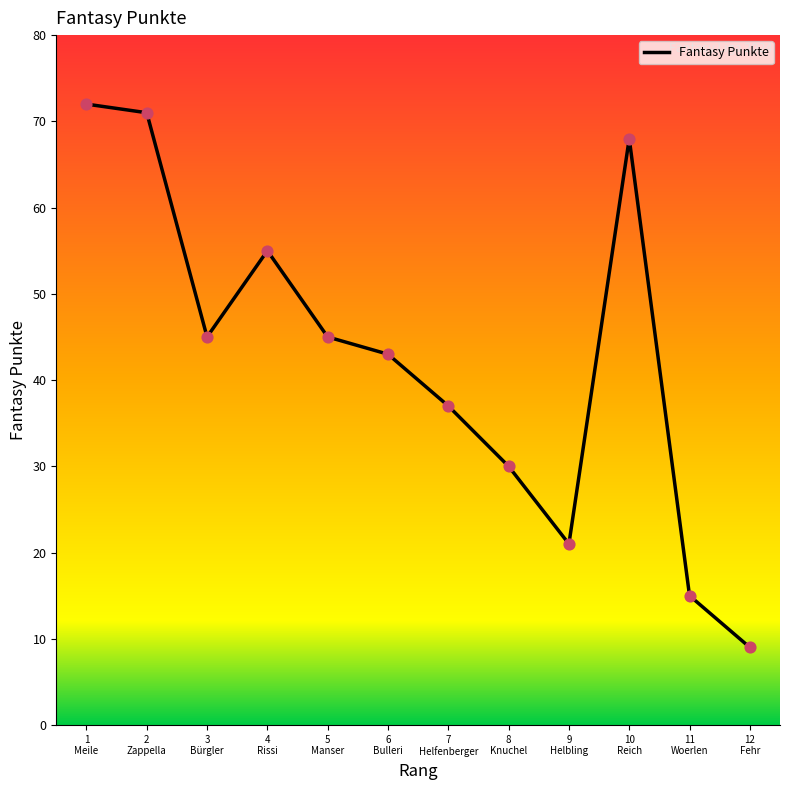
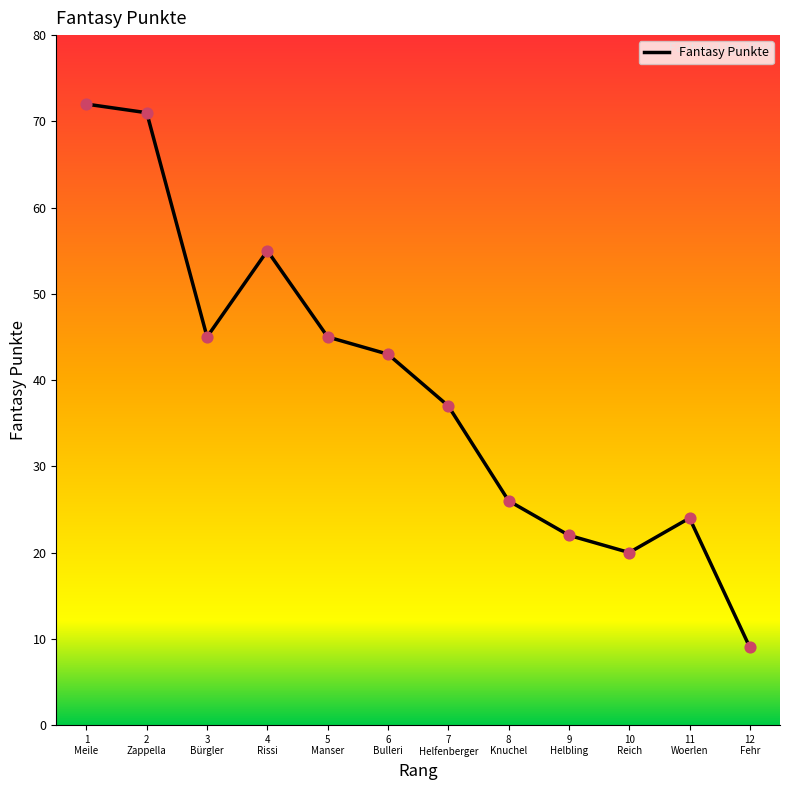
8 Knuchel: 30 -> 26
9 Helbling: 21 -> 22
10 Reich: 68 -> 20
11 Woerlen: 15 -> 24
